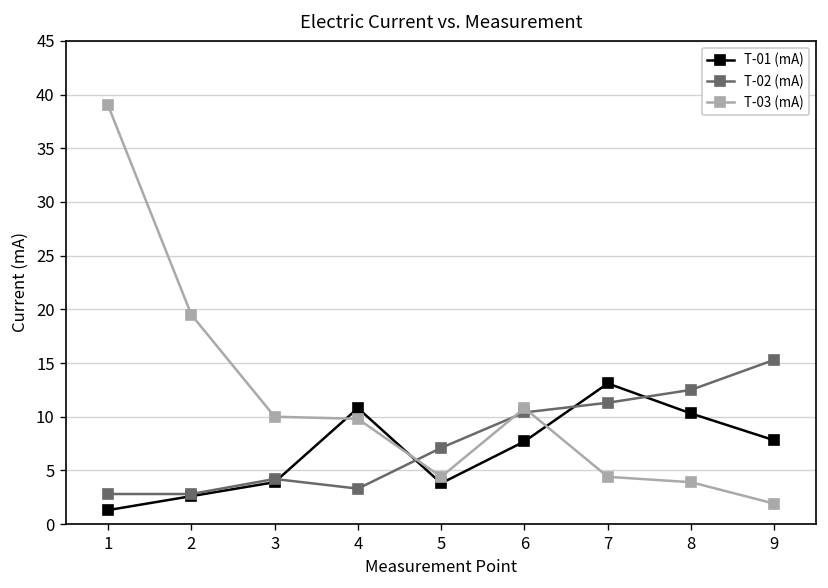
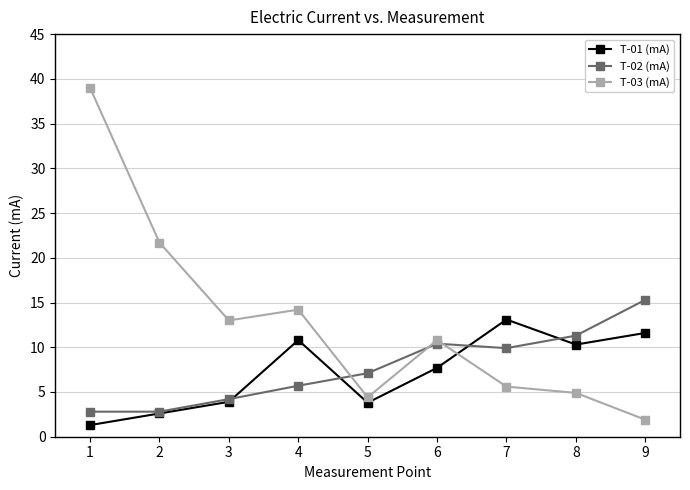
T-03 (mA), 2: 20 -> 22
T-03 (mA), 3: 10 -> 13
T-02 (mA), 4: 3 -> 6
T-03 (mA), 4: 10 -> 14
T-02 (mA), 7: 11 -> 10
T-03 (mA), 7: 4 -> 6
T-02 (mA), 8: 13 -> 11
T-03 (mA), 8: 4 -> 5
T-01 (mA), 9: 8 -> 12
